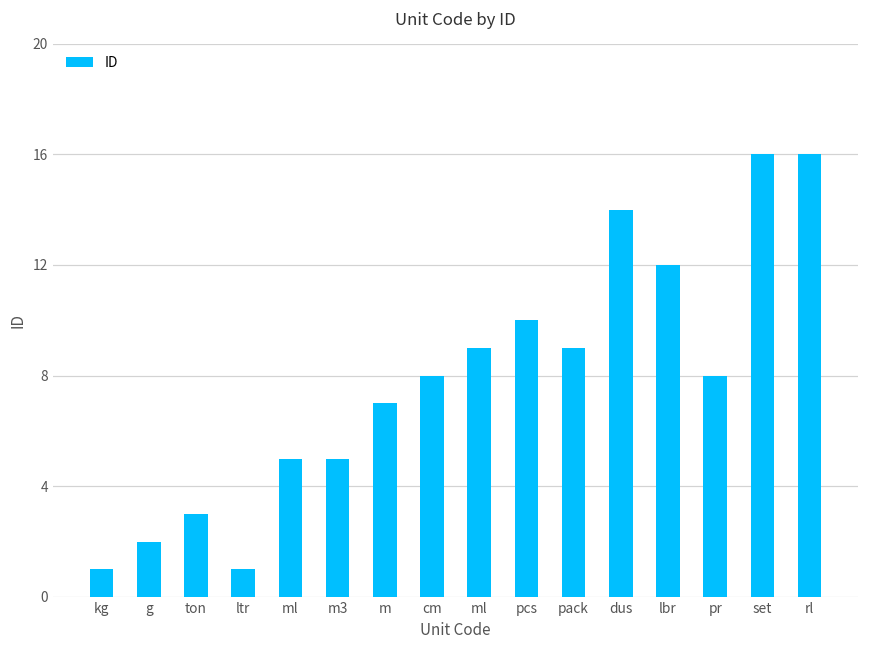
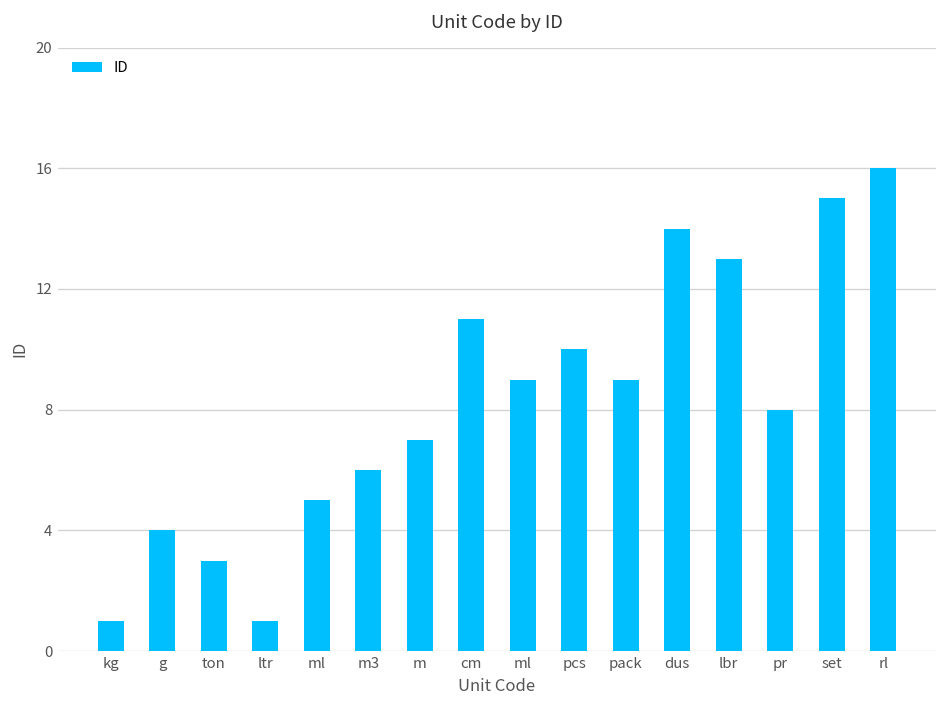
g: 2 -> 4
m3: 5 -> 6
cm: 8 -> 11
lbr: 12 -> 13
set: 16 -> 15
